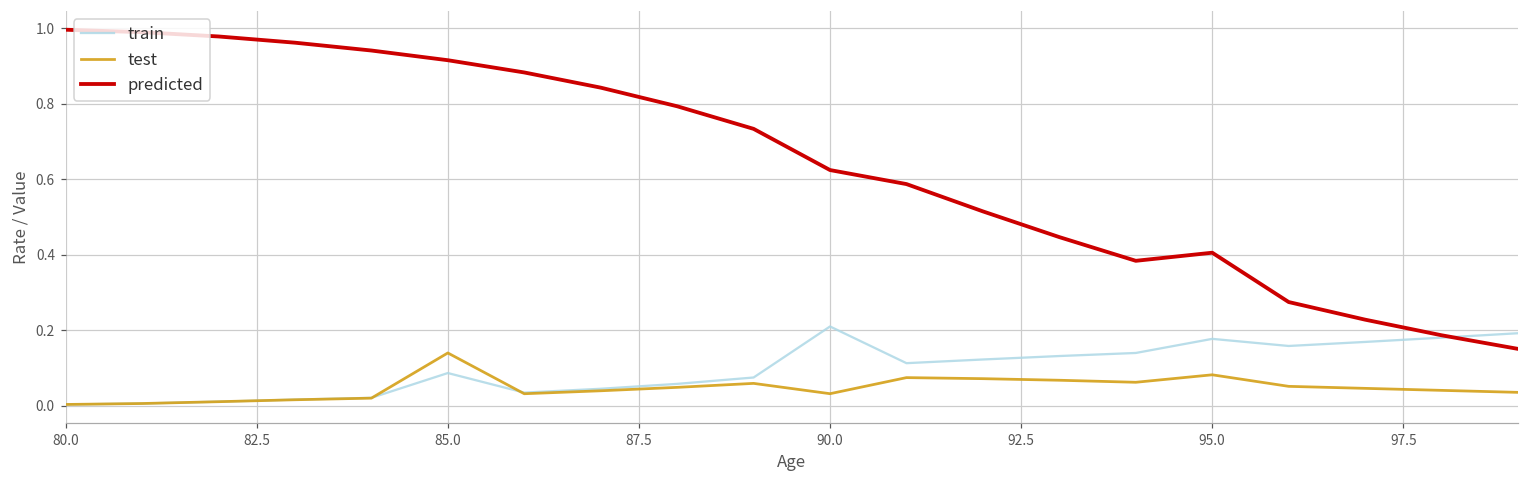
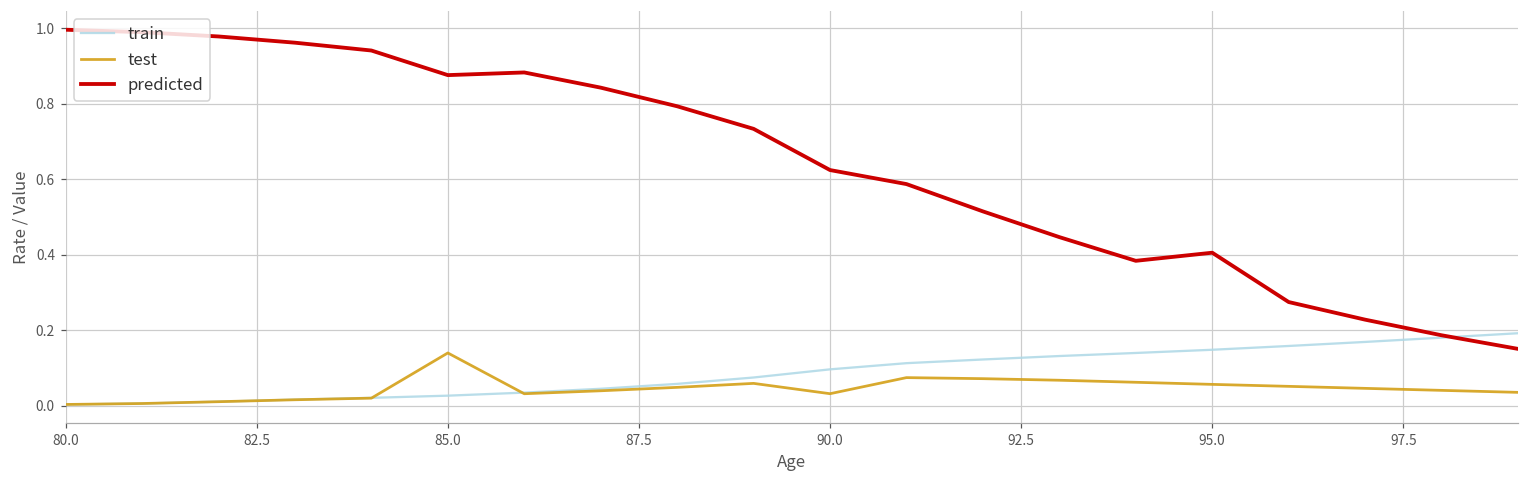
train, 85.0: 0.09 -> 0.03
predicted, 85.0: 0.92 -> 0.88
train, 90.0: 0.21 -> 0.10
train, 95.0: 0.18 -> 0.15
test, 95.0: 0.08 -> 0.06
